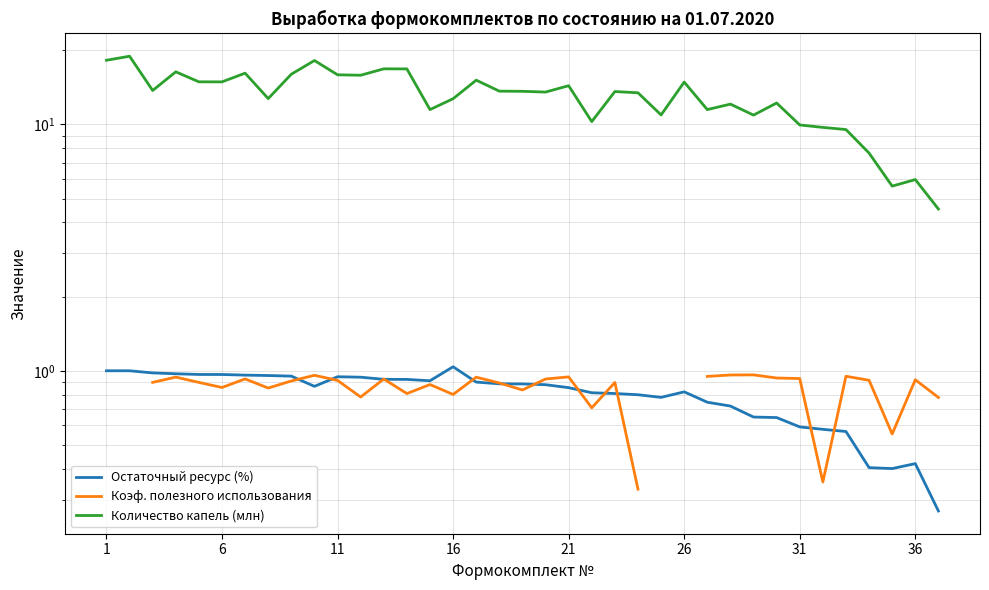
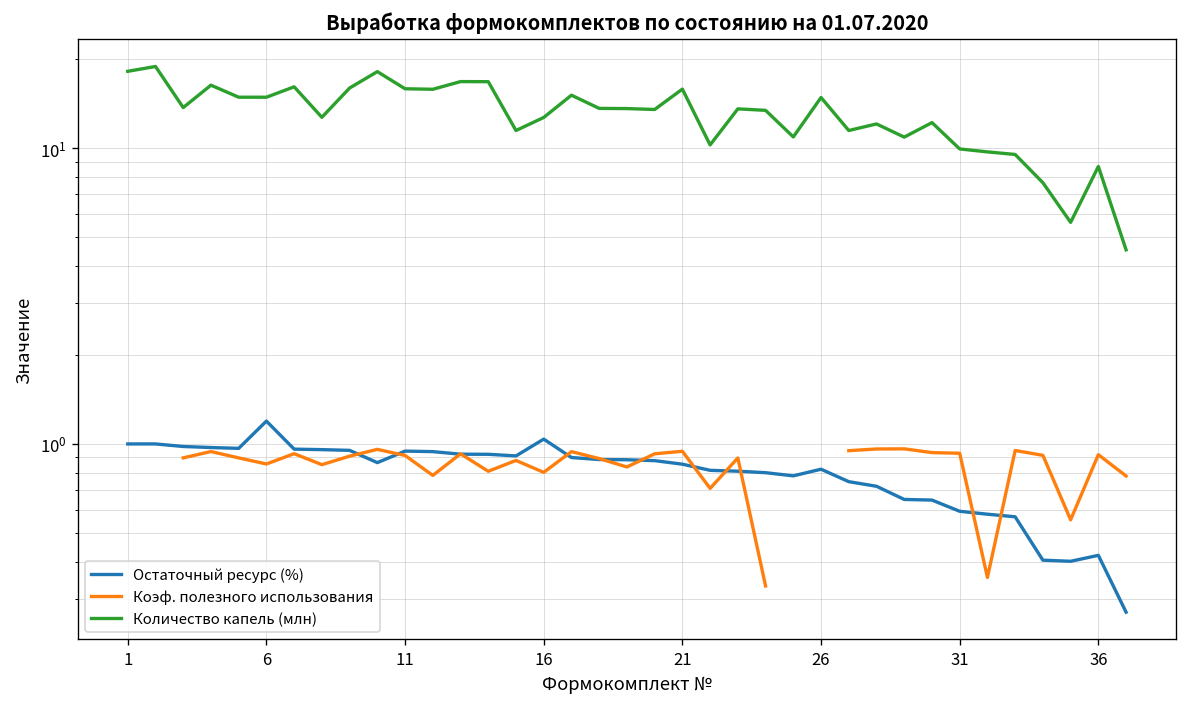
Остаточный ресурс (%), 6: 0.97 -> 1.2
Количество капель (млн), 21: 14 -> 16
Количество капель (млн), 36: 6.0 -> 8.7
